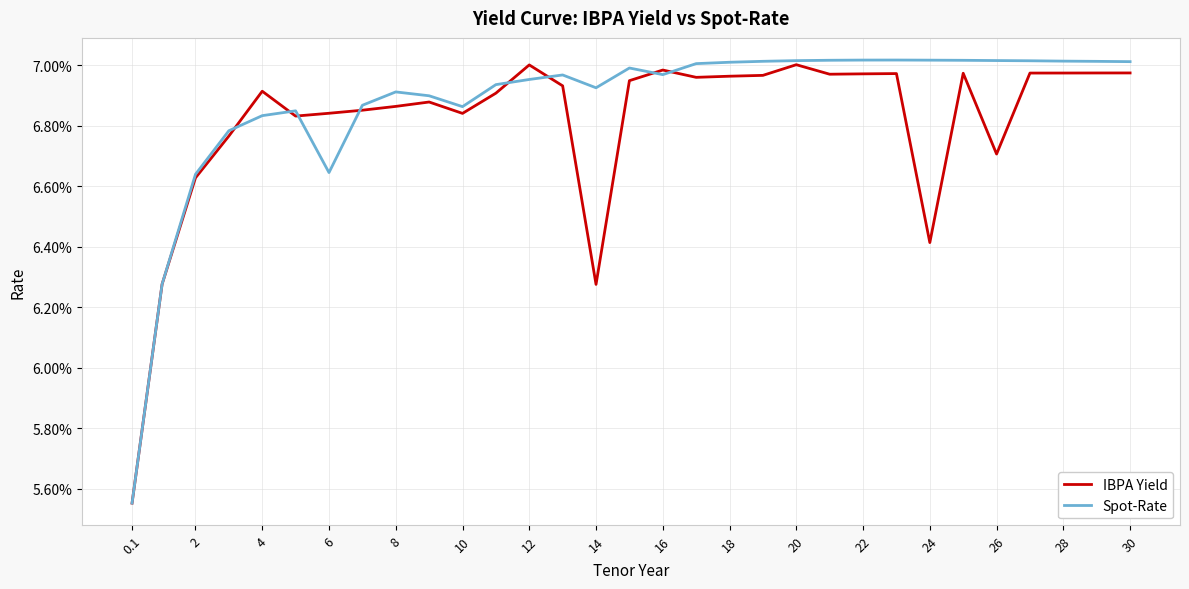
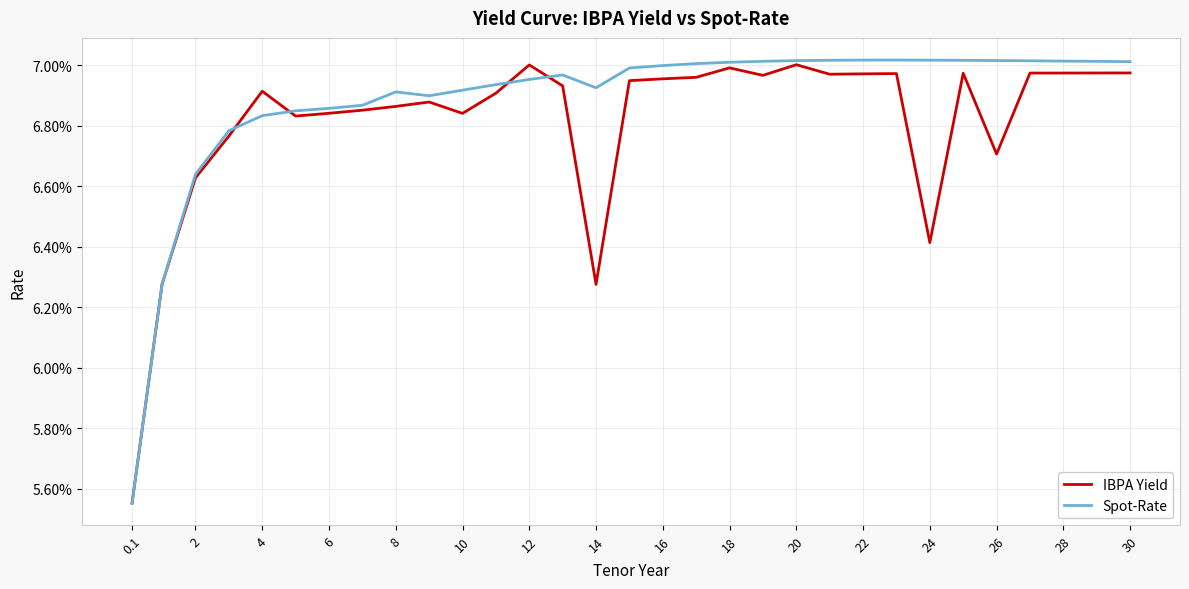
Spot-Rate, 6: 6.64% -> 6.86%
Spot-Rate, 10: 6.86% -> 6.92%
IBPA Yield, 16: 6.98% -> 6.95%
Spot-Rate, 16: 6.97% -> 7.00%
IBPA Yield, 18: 6.96% -> 6.99%
